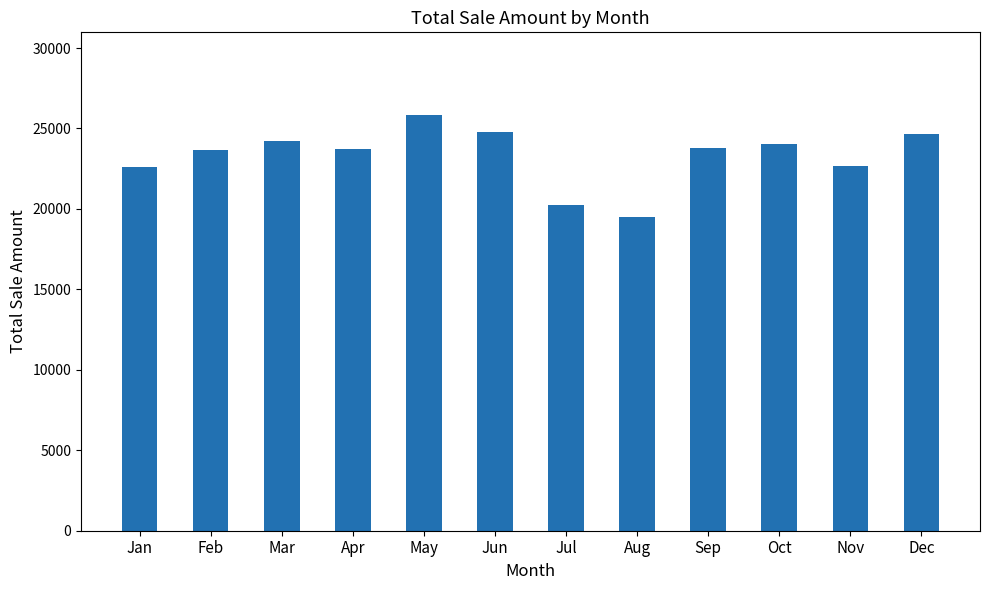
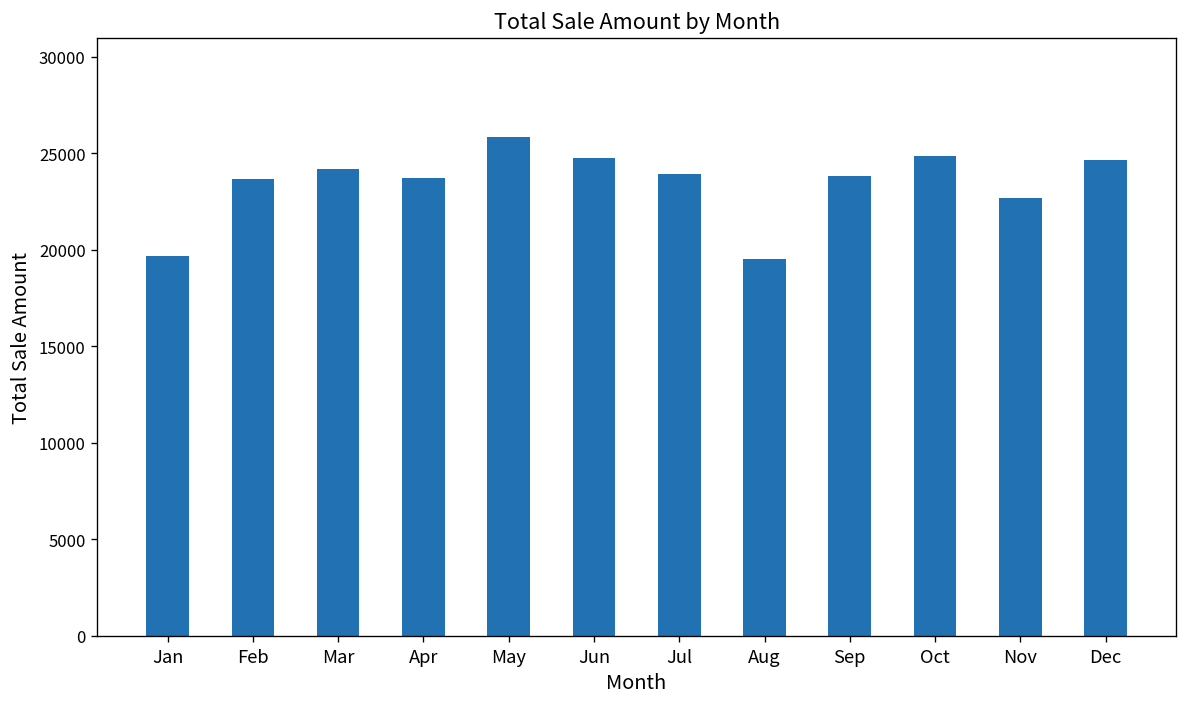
Jan: 22600 -> 19700
Jul: 20300 -> 23900
Oct: 24000 -> 24900
